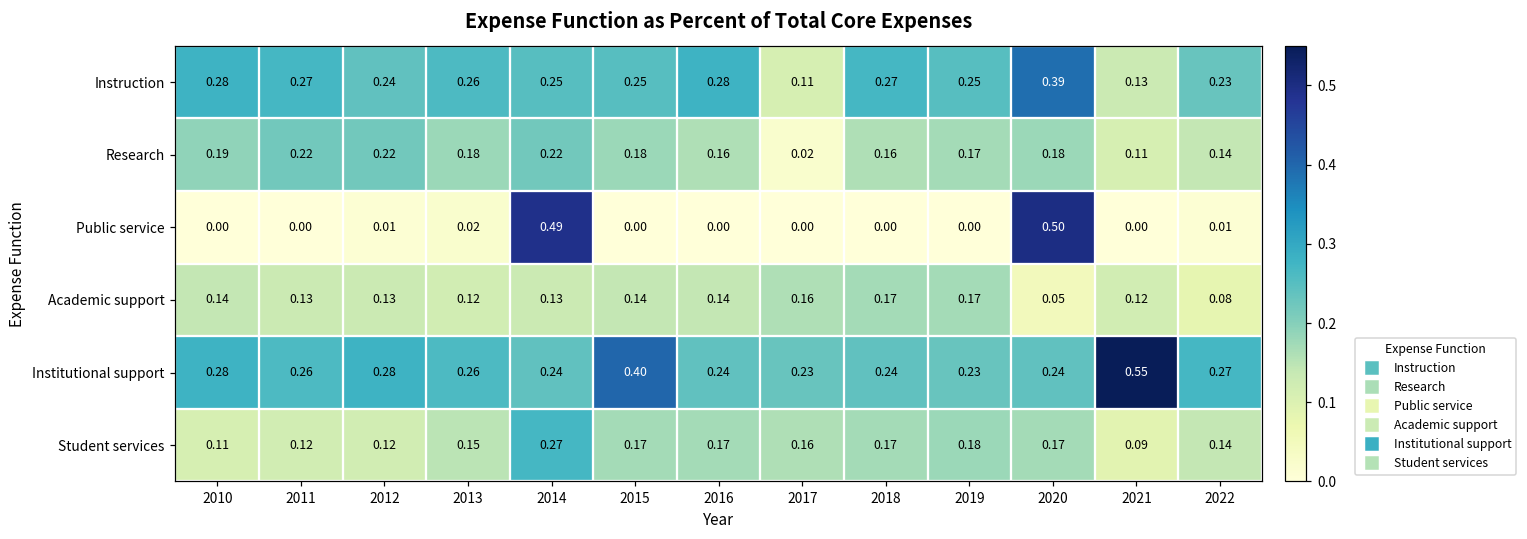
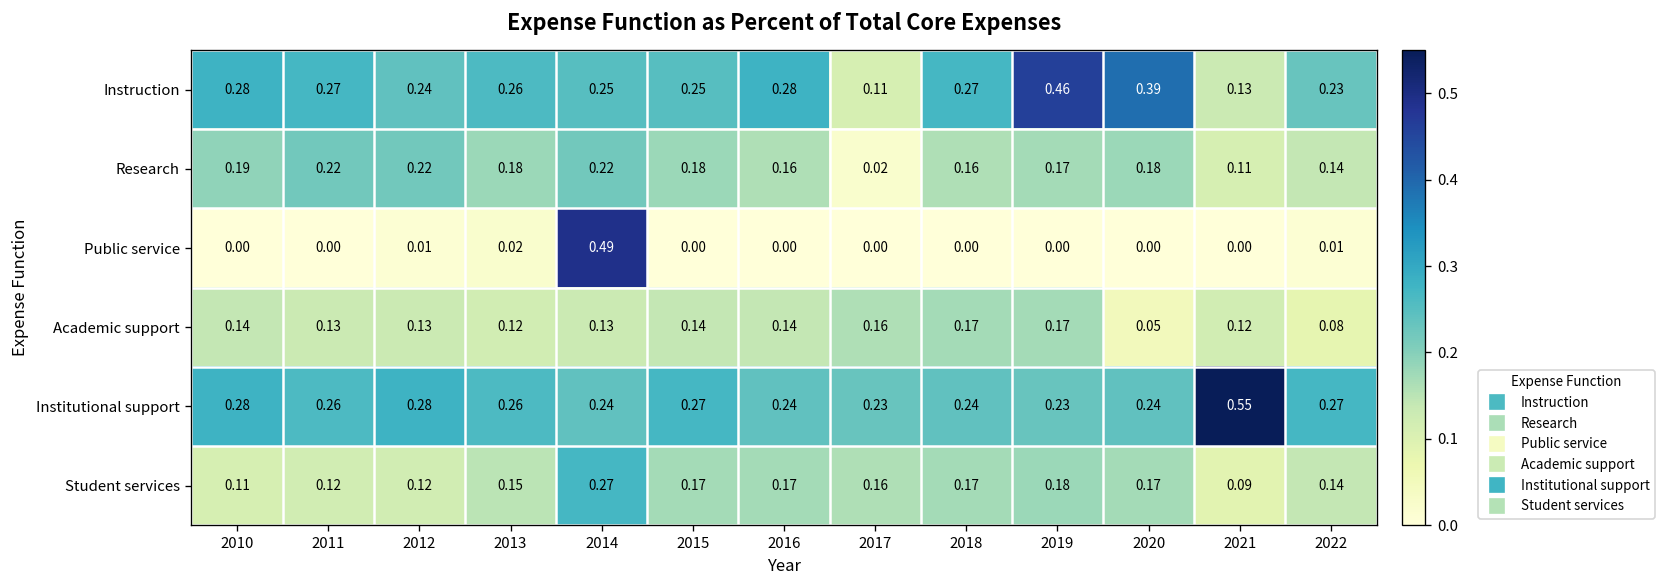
Instruction, 2019: 0.25 -> 0.46
Public service, 2020: 0.50 -> 0.00
Institutional support, 2015: 0.40 -> 0.27
